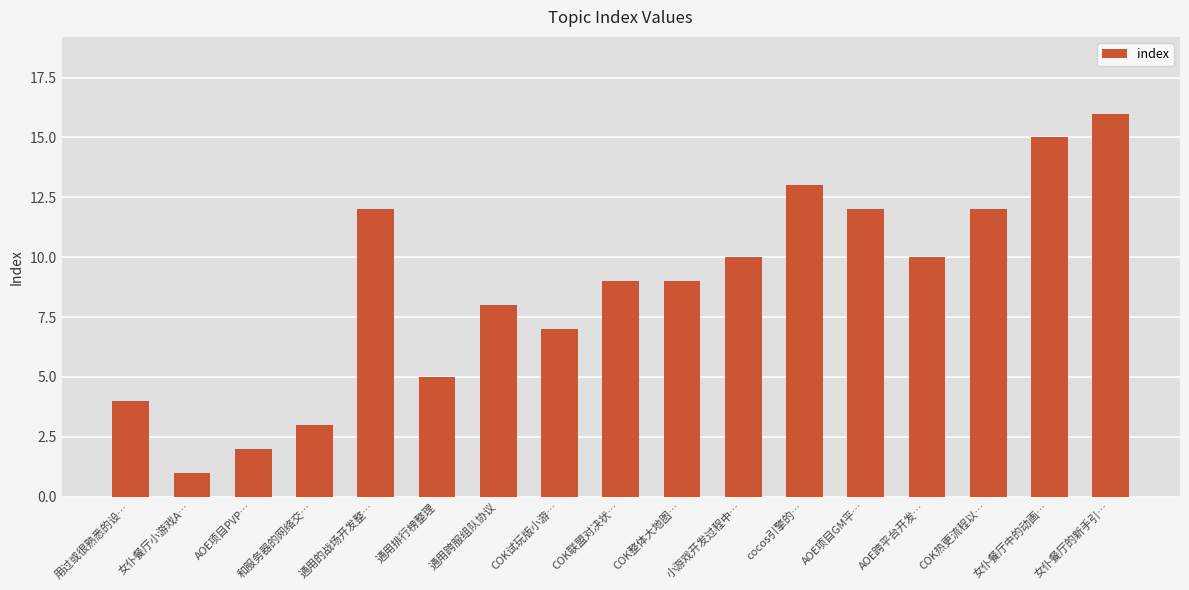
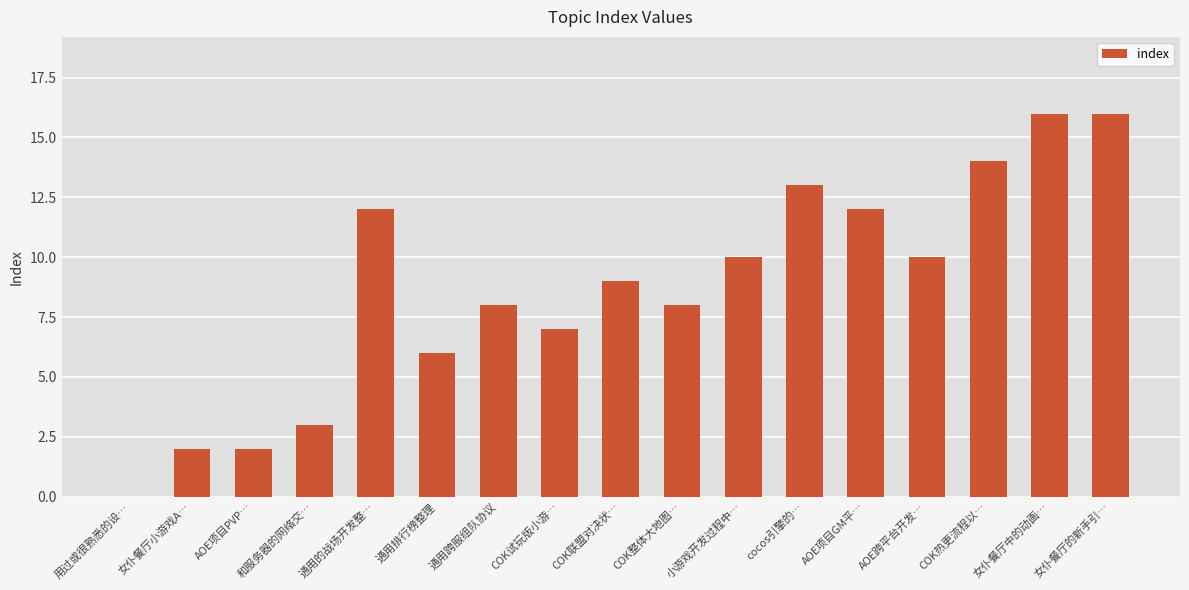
用过或很熟悉的设…: 4 -> 0
女仆餐厅小游戏A…: 1 -> 2
通用排行榜整理: 5 -> 6
COK整体大地图…: 9 -> 8
COK热更流程以…: 12 -> 14
女仆餐厅中的动画…: 15 -> 16
